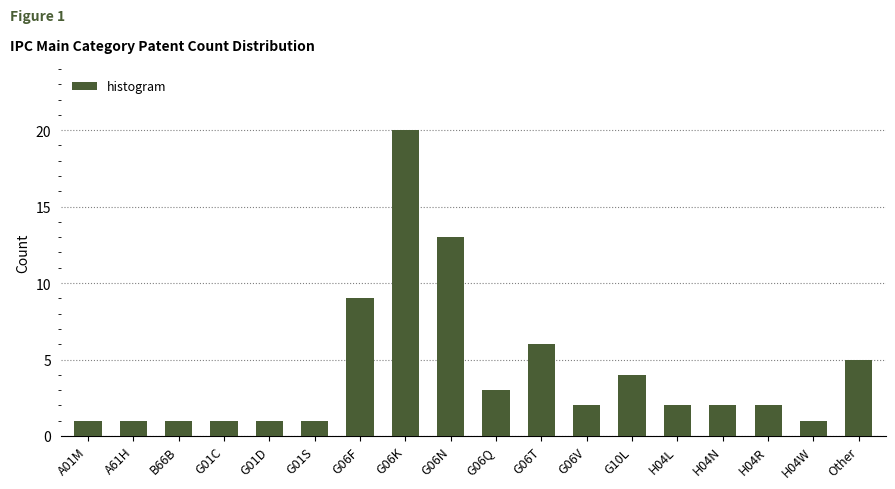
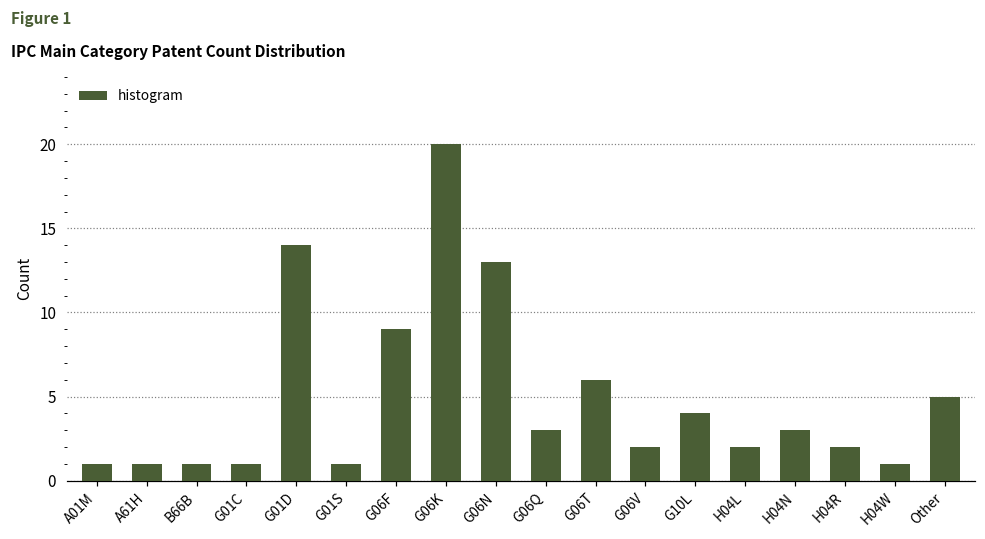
G01D: 1 -> 14
H04N: 2 -> 3
